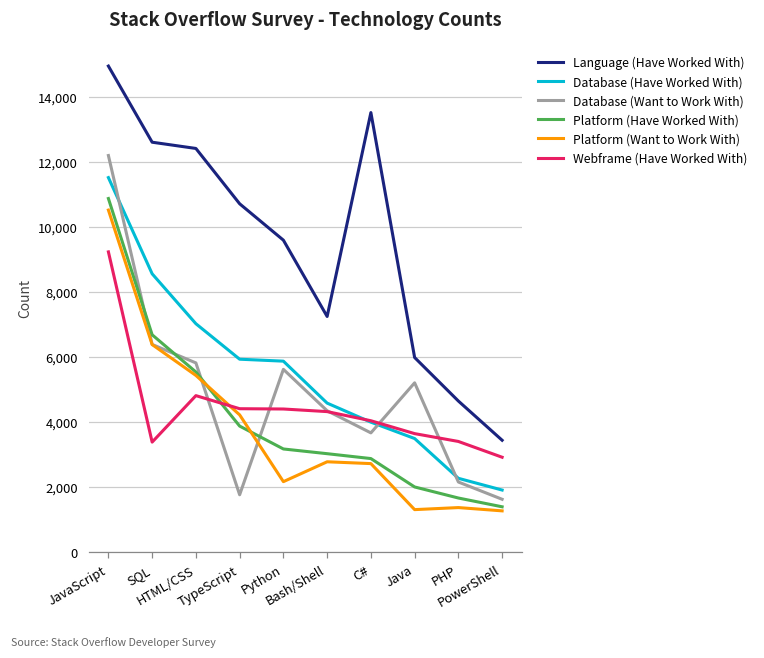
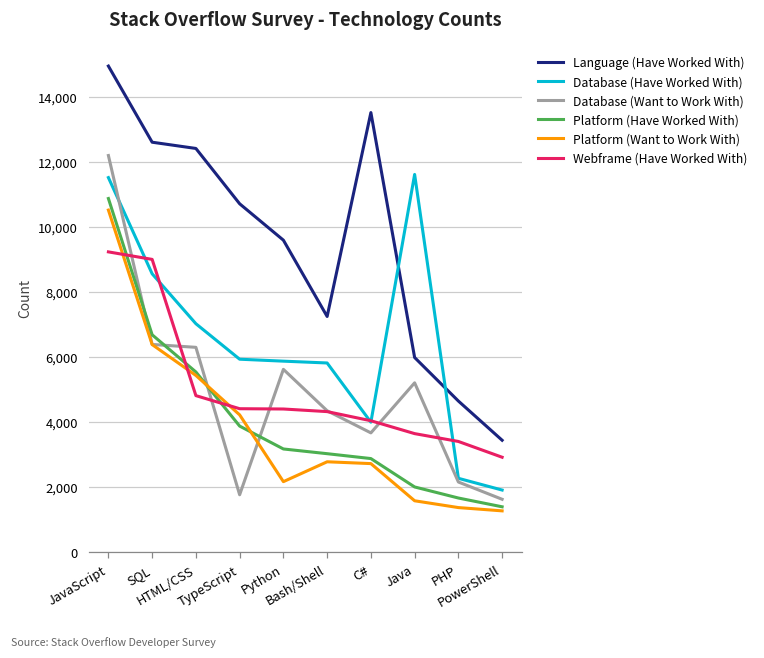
Webframe (Have Worked With), SQL: 3,400 -> 9,000
Database (Want to Work With), HTML/CSS: 5,800 -> 6,300
Database (Have Worked With), Bash/Shell: 4,600 -> 5,800
Database (Have Worked With), Java: 3,500 -> 11,600
Platform (Want to Work With), Java: 1,300 -> 1,600
